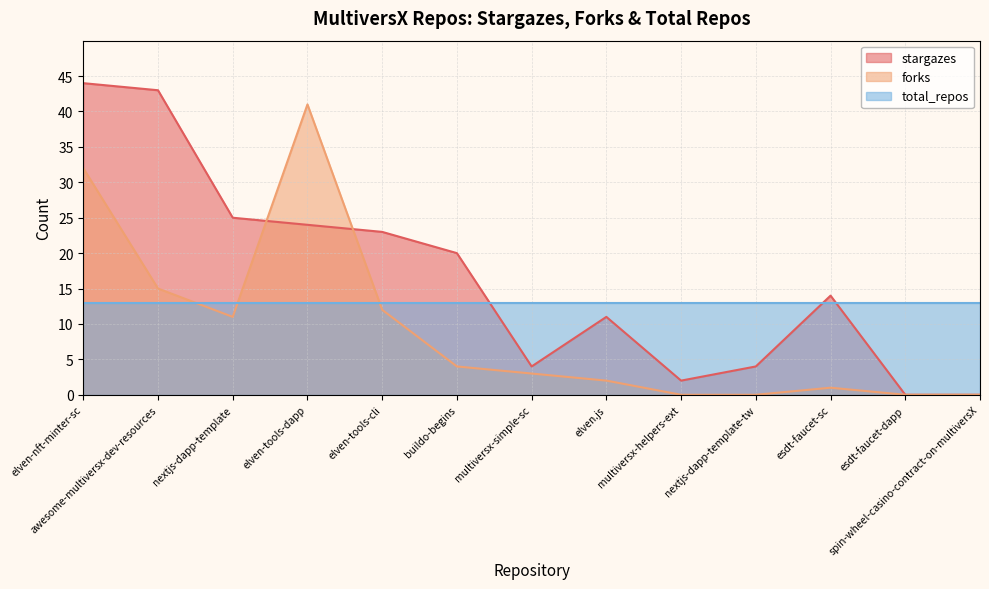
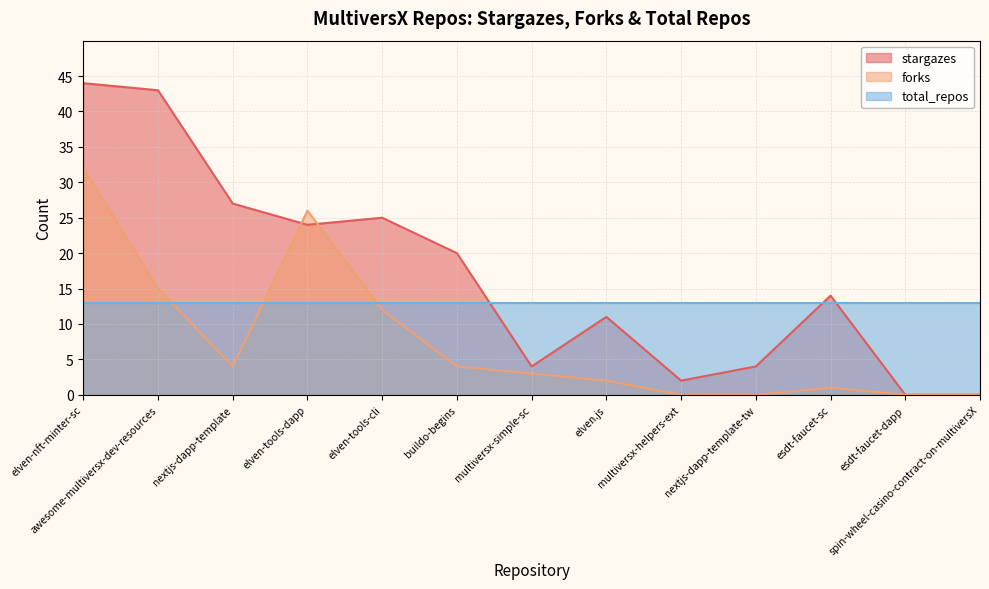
stargazes, nextjs-dapp-template: 25 -> 27
forks, nextjs-dapp-template: 11 -> 4
forks, elven-tools-dapp: 41 -> 26
stargazes, elven-tools-cli: 23 -> 25
